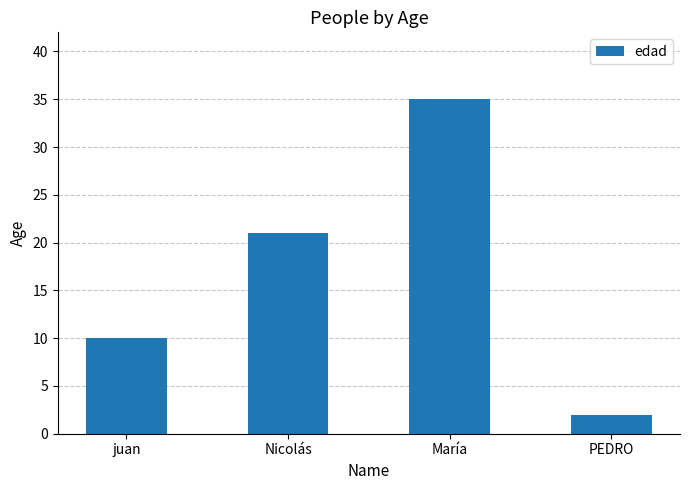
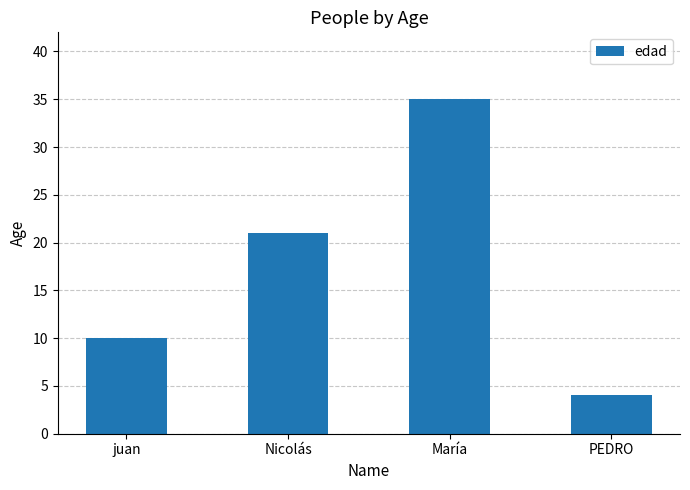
PEDRO: 2 -> 4
